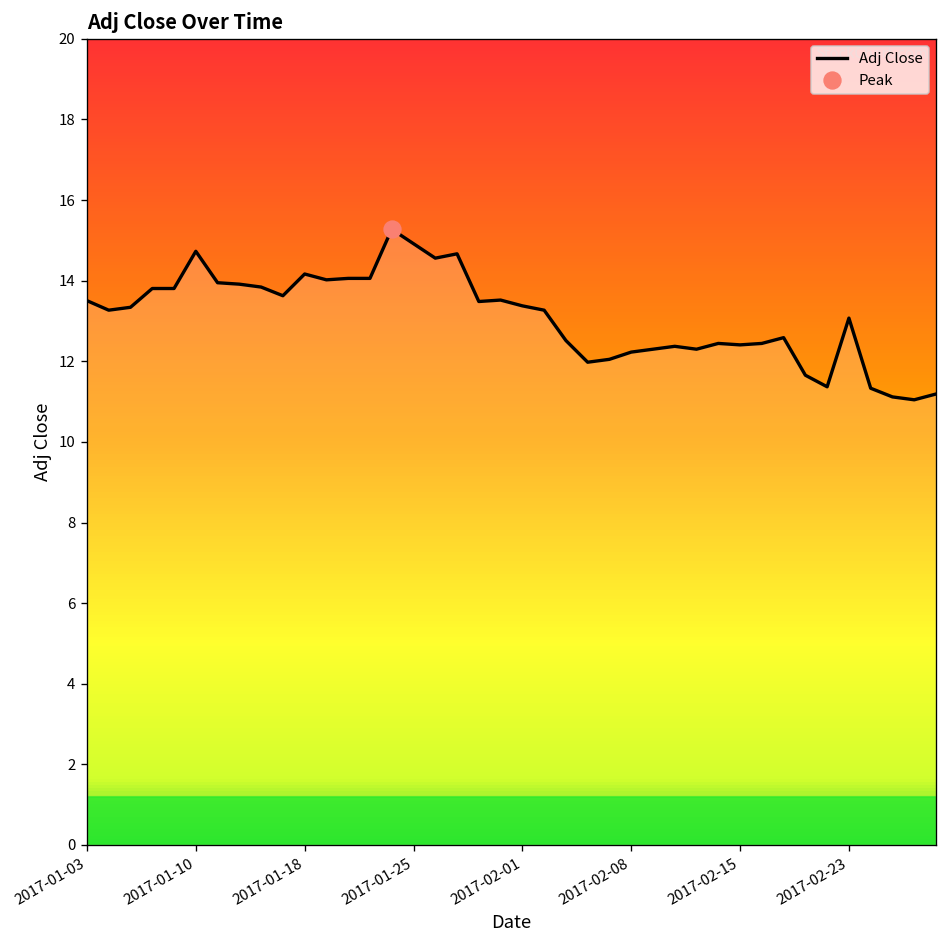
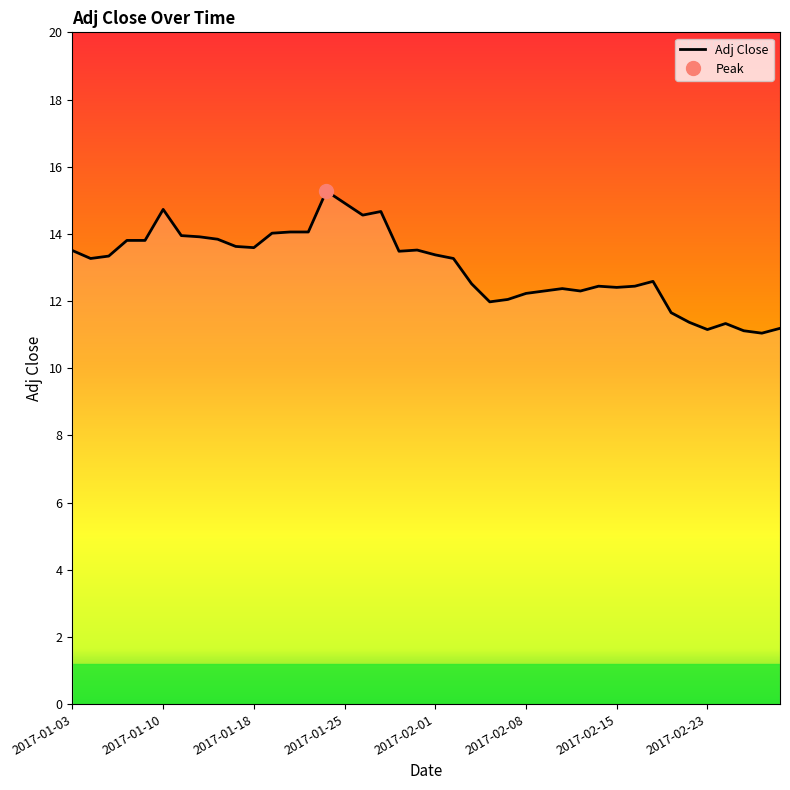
Adj Close, 2017-01-18: 14.2 -> 13.6
Adj Close, 2017-02-23: 13.1 -> 11.2
